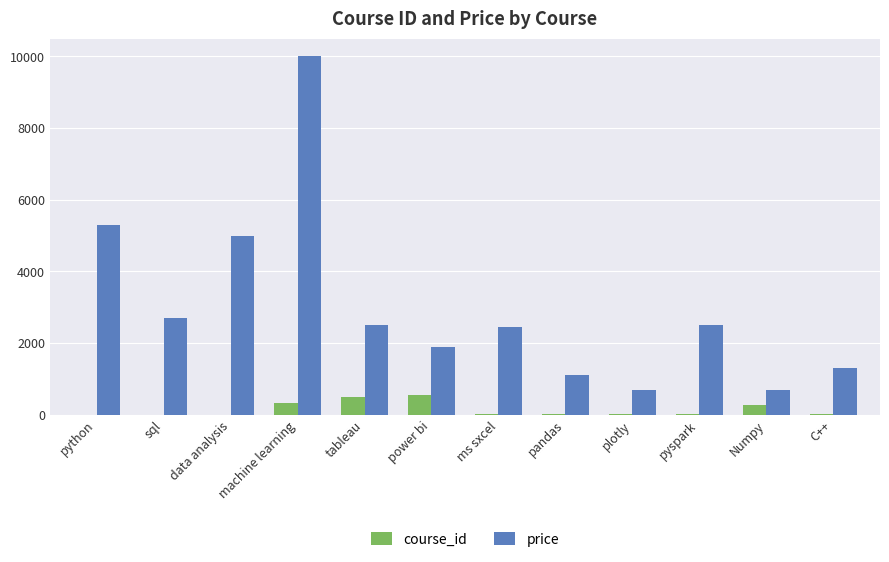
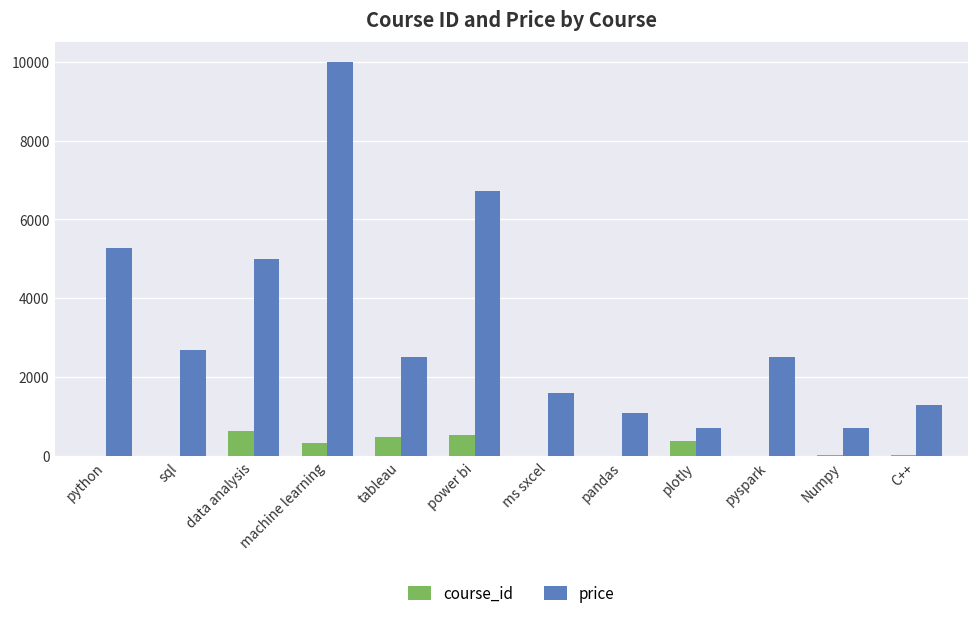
course_id, data analysis: 0 -> 600
price, power bi: 1900 -> 6700
price, ms sxcel: 2400 -> 1600
course_id, plotly: 0 -> 400
course_id, Numpy: 300 -> 0
